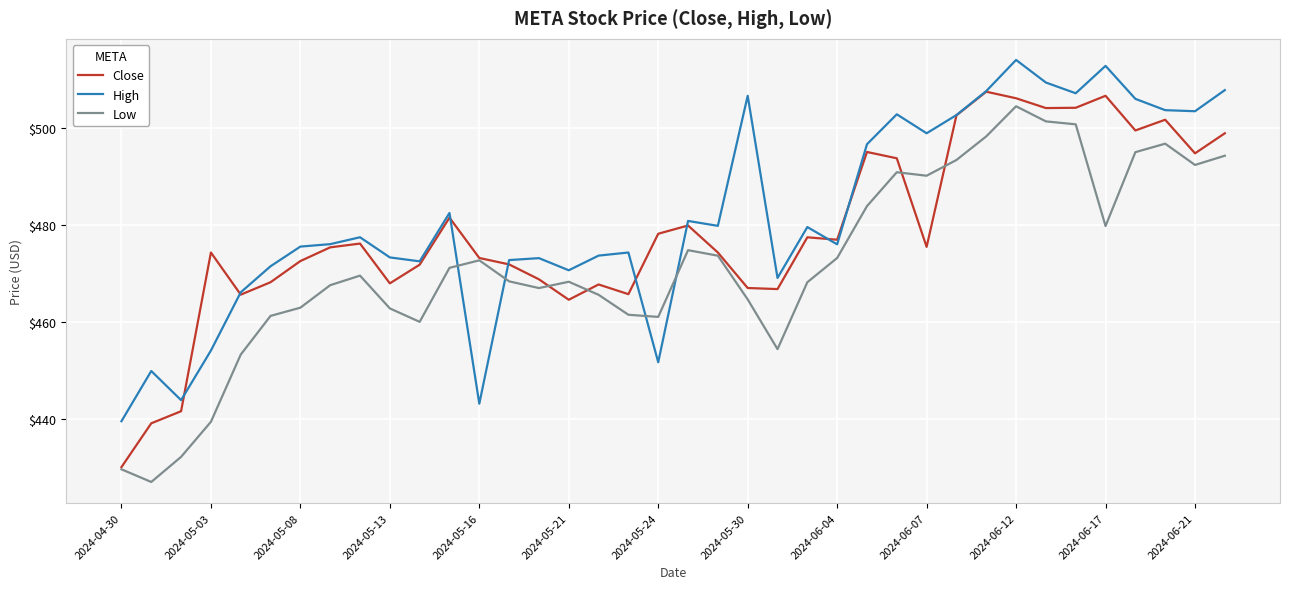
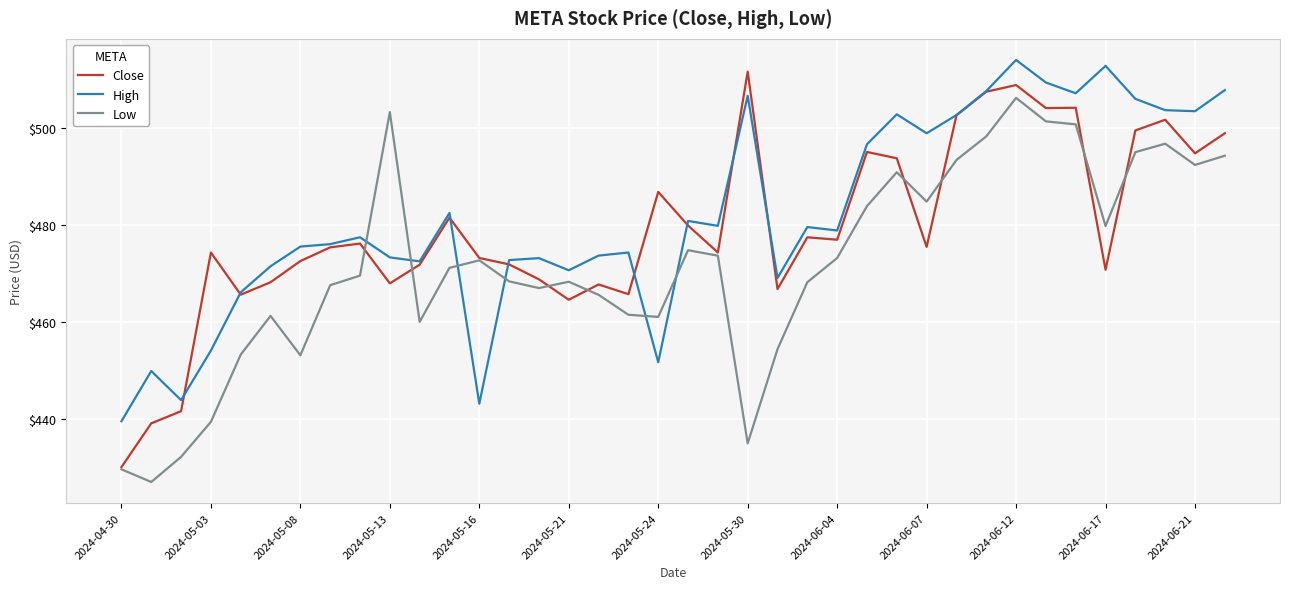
Low, 2024-05-08: $463 -> $453
Low, 2024-05-13: $463 -> $503
Close, 2024-05-24: $478 -> $487
Close, 2024-05-30: $467 -> $512
Low, 2024-05-30: $465 -> $435
High, 2024-06-04: $476 -> $479
Low, 2024-06-07: $490 -> $485
Close, 2024-06-12: $506 -> $509
Low, 2024-06-12: $504 -> $506
Close, 2024-06-17: $507 -> $471
